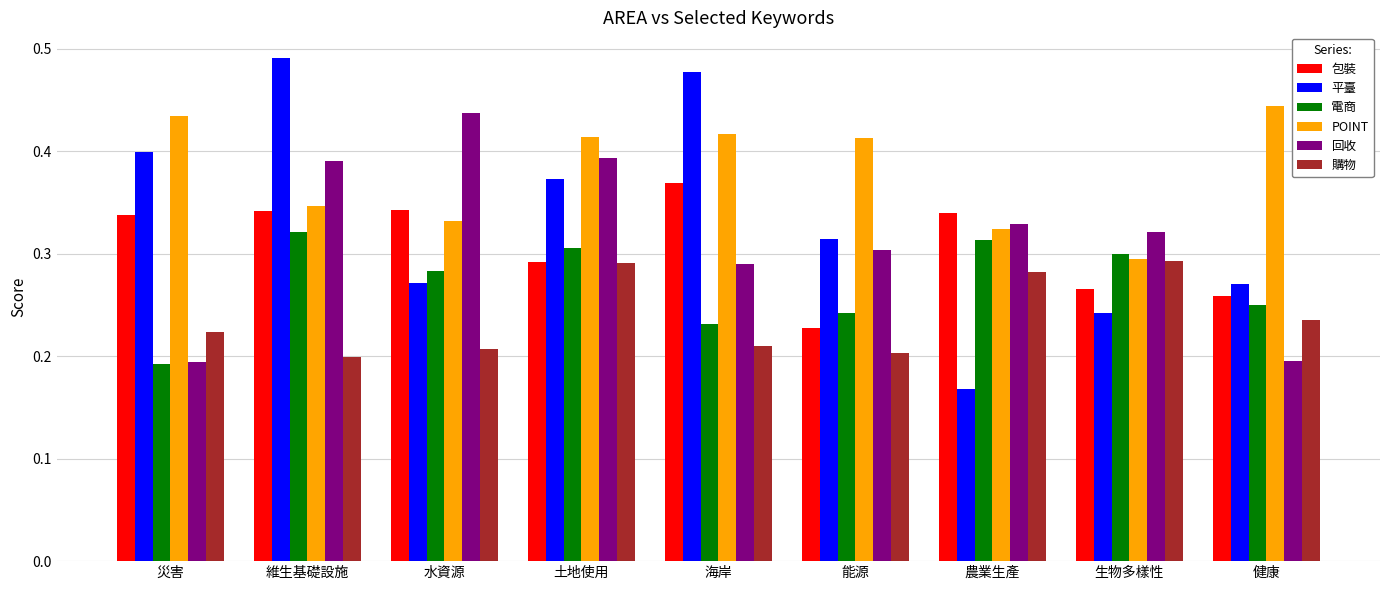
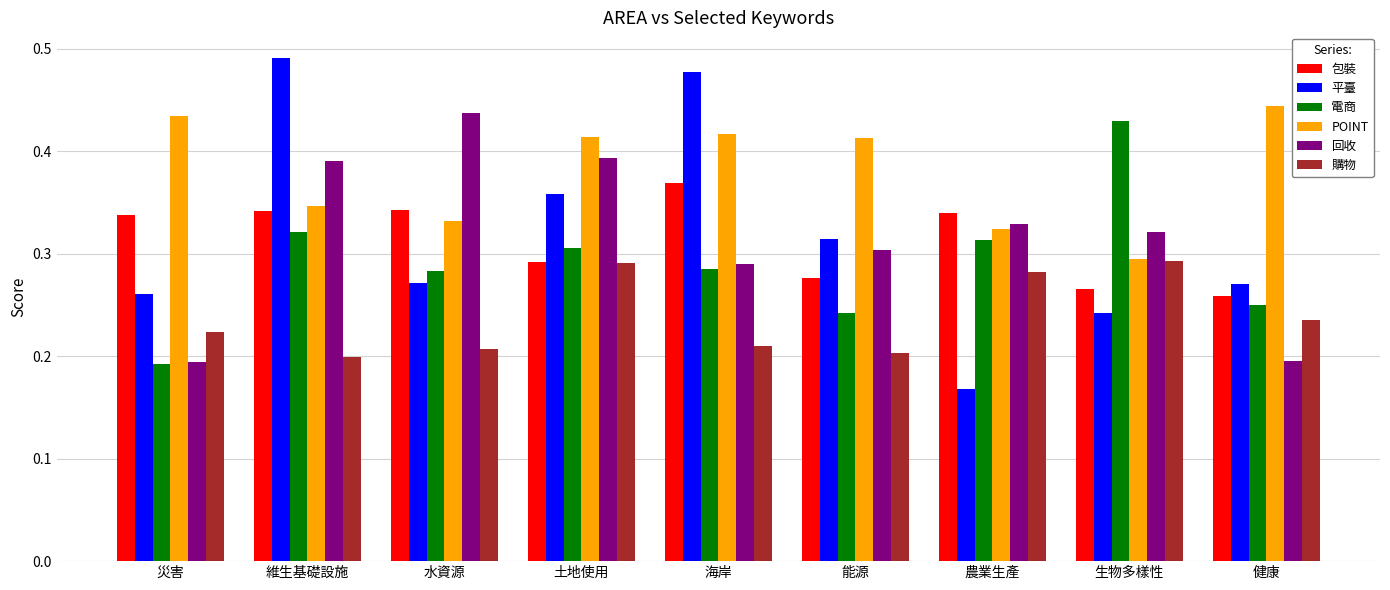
平臺, 災害: 0.399 -> 0.261
平臺, 土地使用: 0.372 -> 0.358
電商, 海岸: 0.232 -> 0.286
包裝, 能源: 0.228 -> 0.276
電商, 生物多樣性: 0.300 -> 0.430
